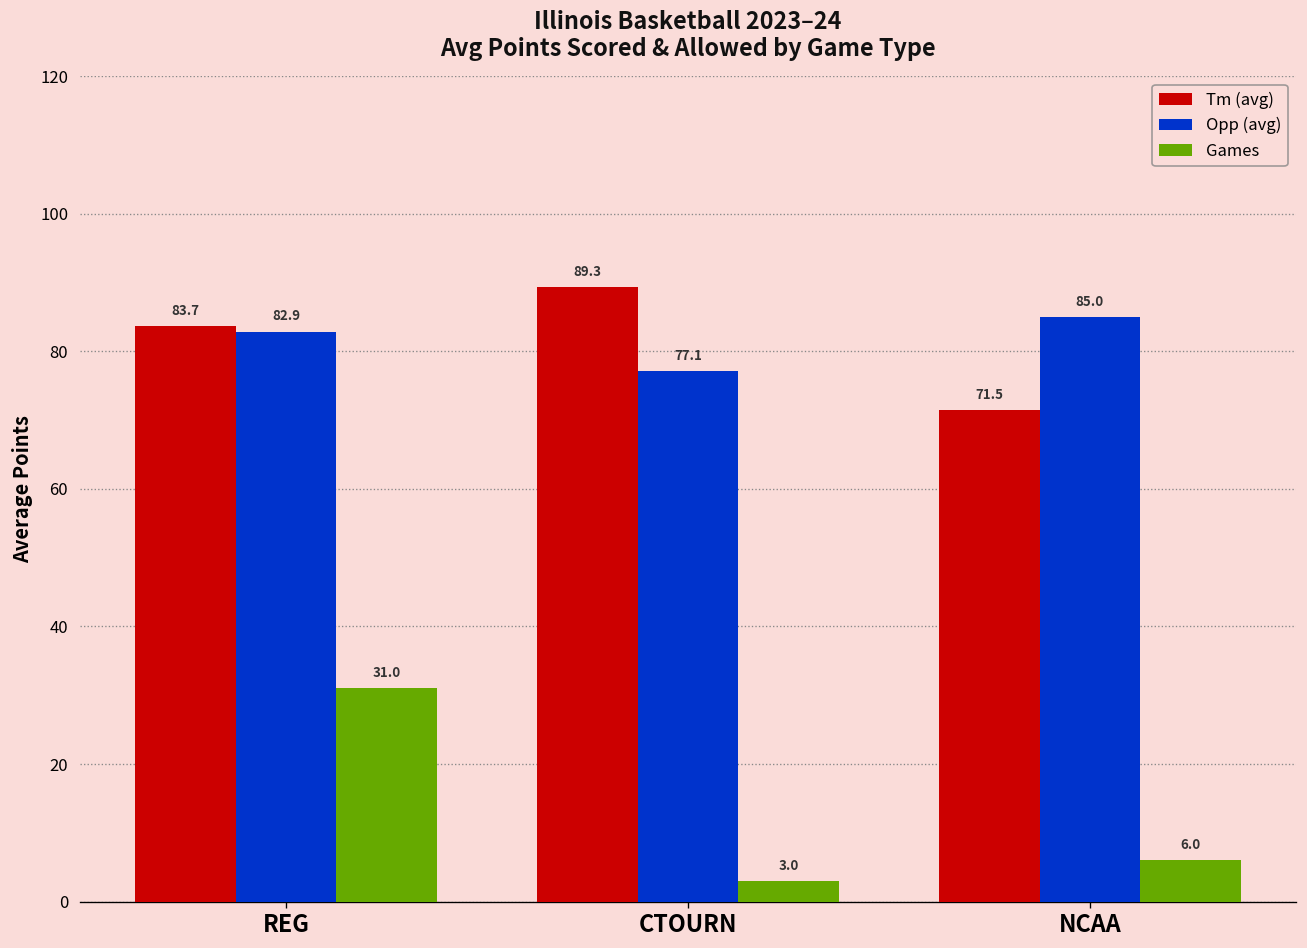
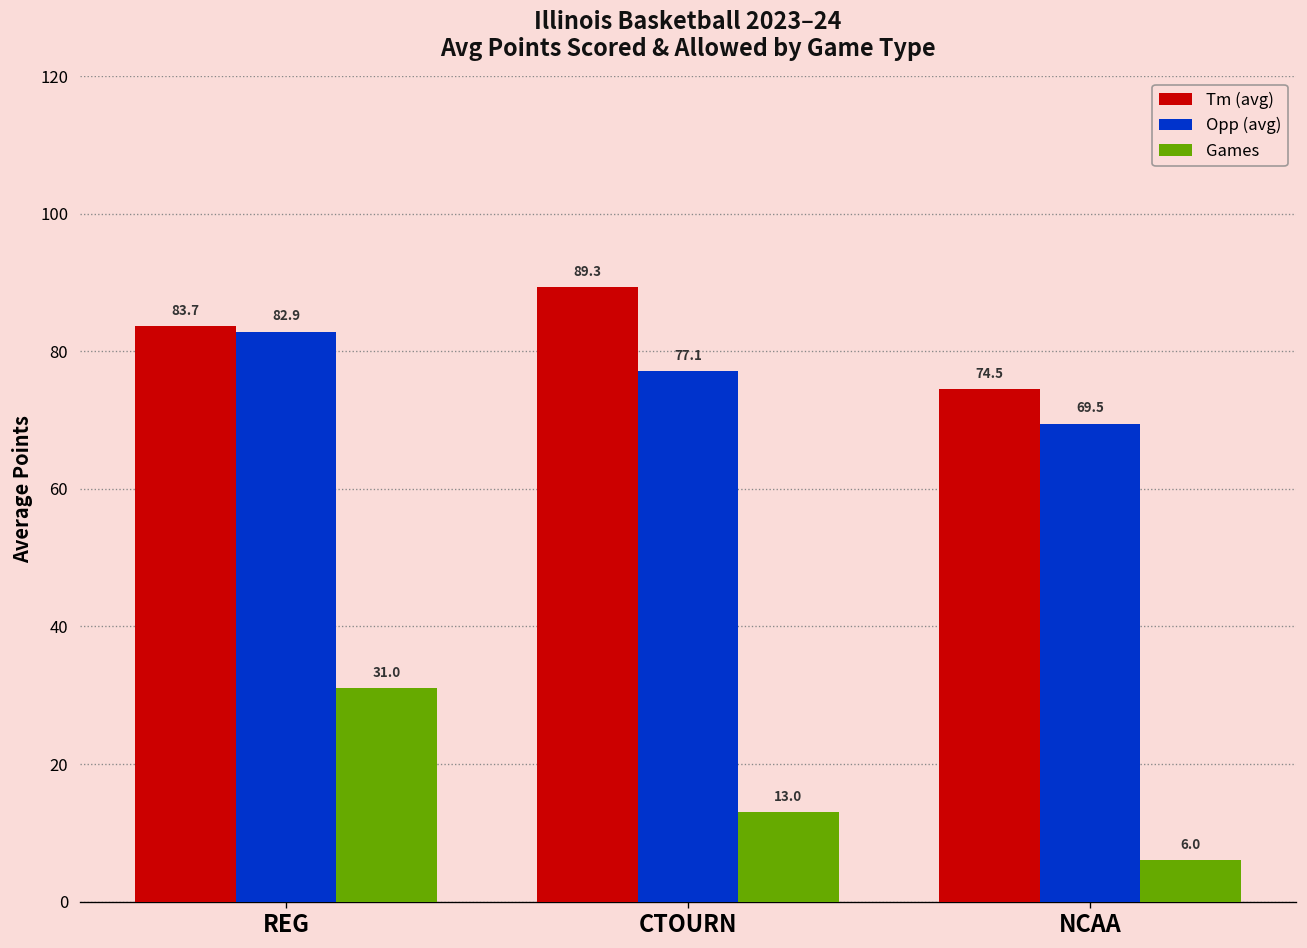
Games, CTOURN: 3.0 -> 13.0
Tm (avg), NCAA: 71.5 -> 74.5
Opp (avg), NCAA: 85.0 -> 69.5
